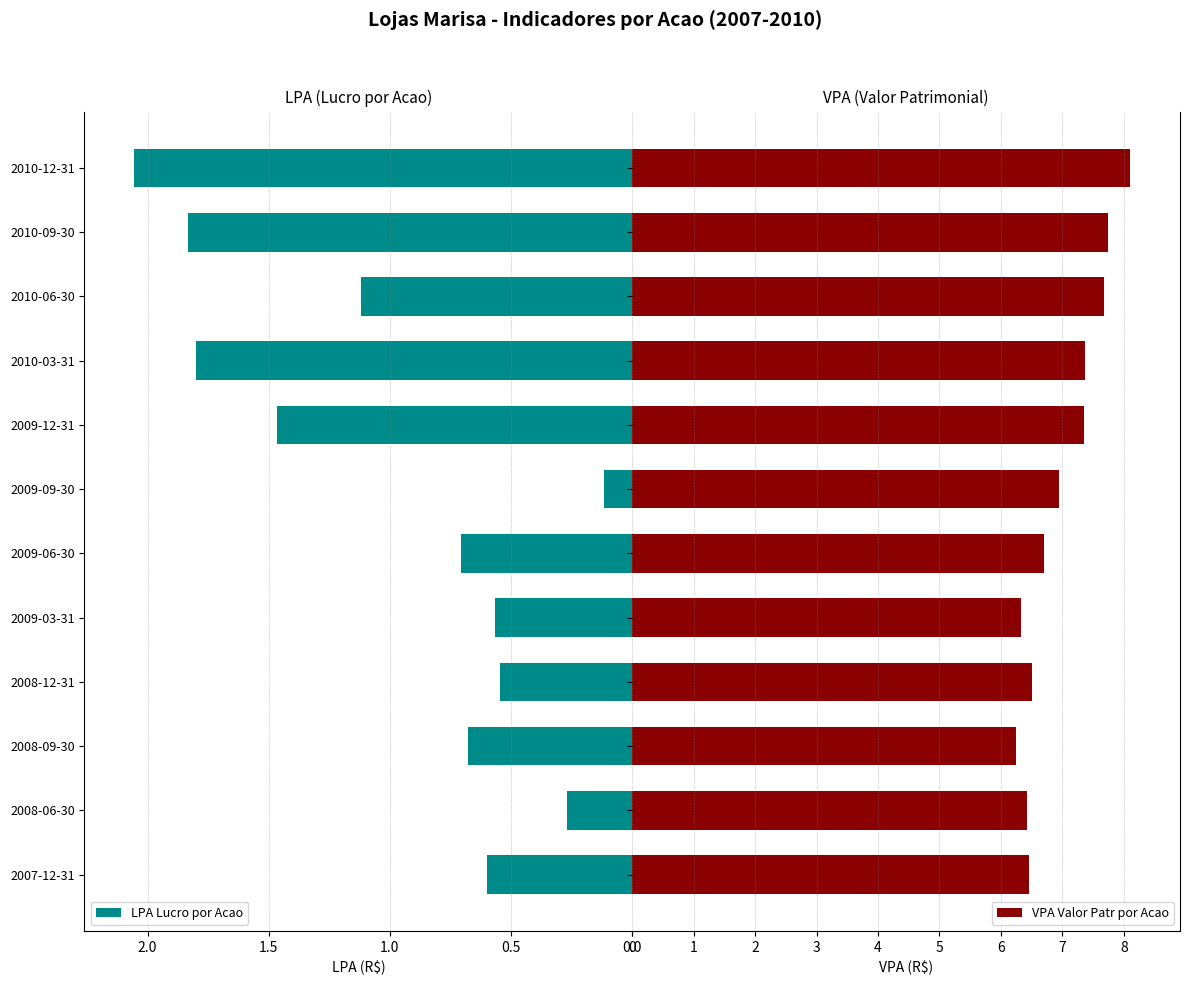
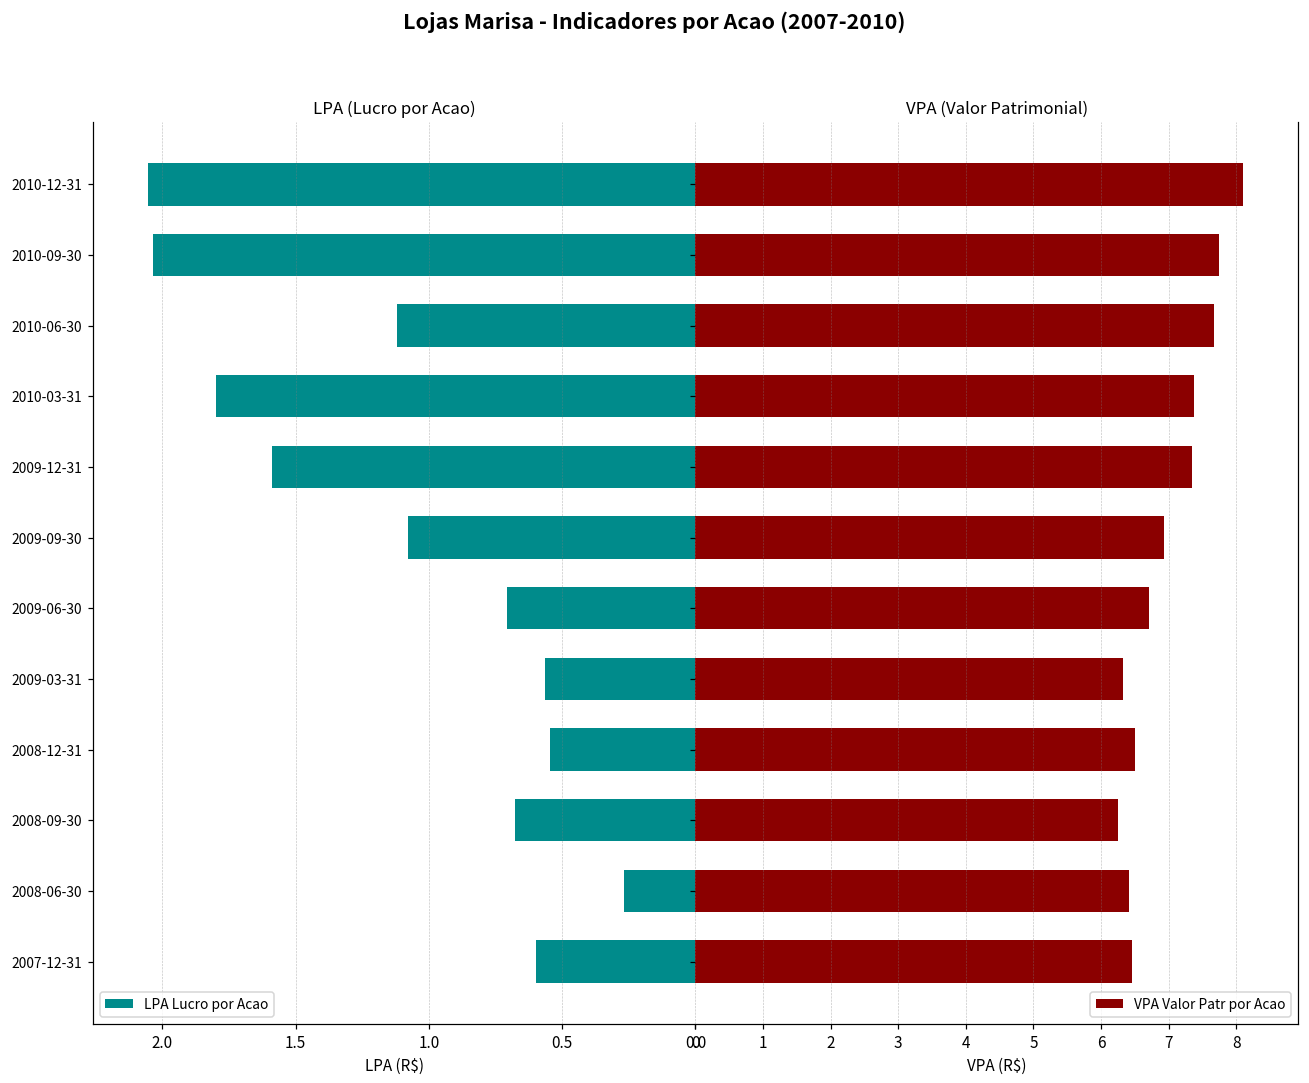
LPA (Lucro por Acao), 2010-09-30: 1.83 -> 2.03
LPA (Lucro por Acao), 2009-12-31: 1.47 -> 1.59
LPA (Lucro por Acao), 2009-09-30: 0.11 -> 1.08
